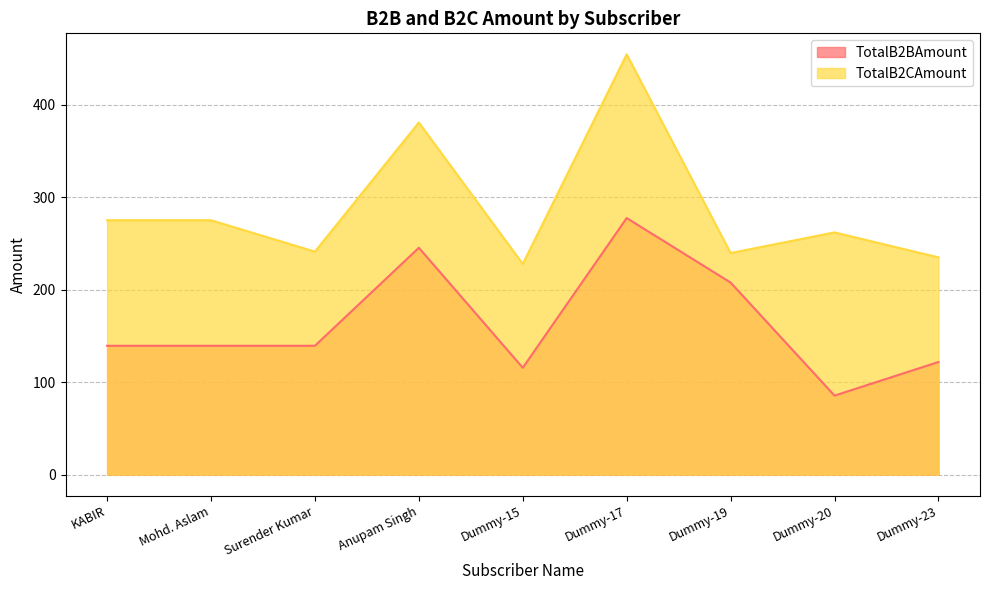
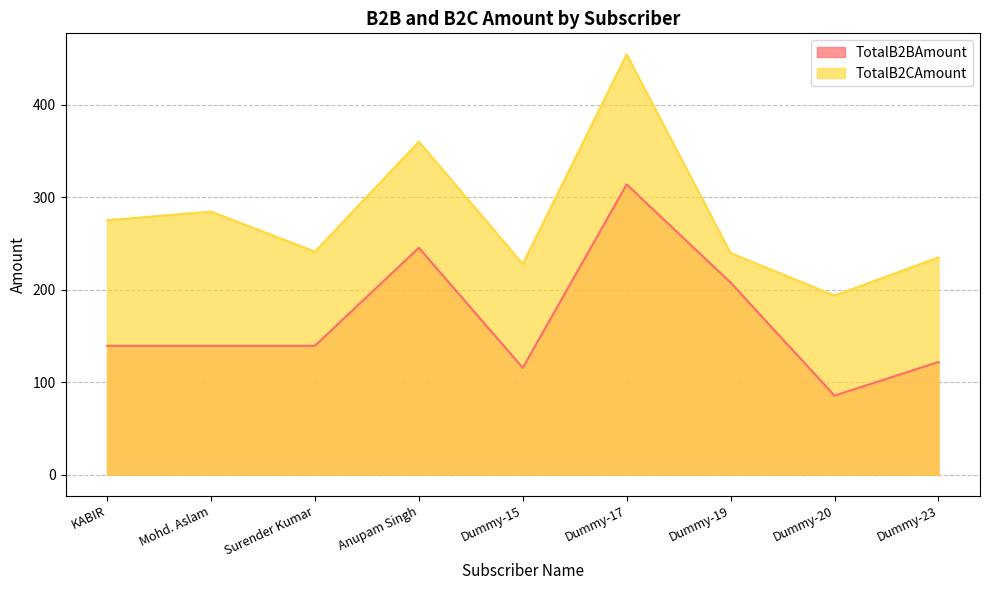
TotalB2CAmount, Mohd. Aslam: 270 -> 280
TotalB2CAmount, Anupam Singh: 380 -> 360
TotalB2BAmount, Dummy-17: 280 -> 310
TotalB2CAmount, Dummy-20: 260 -> 190
